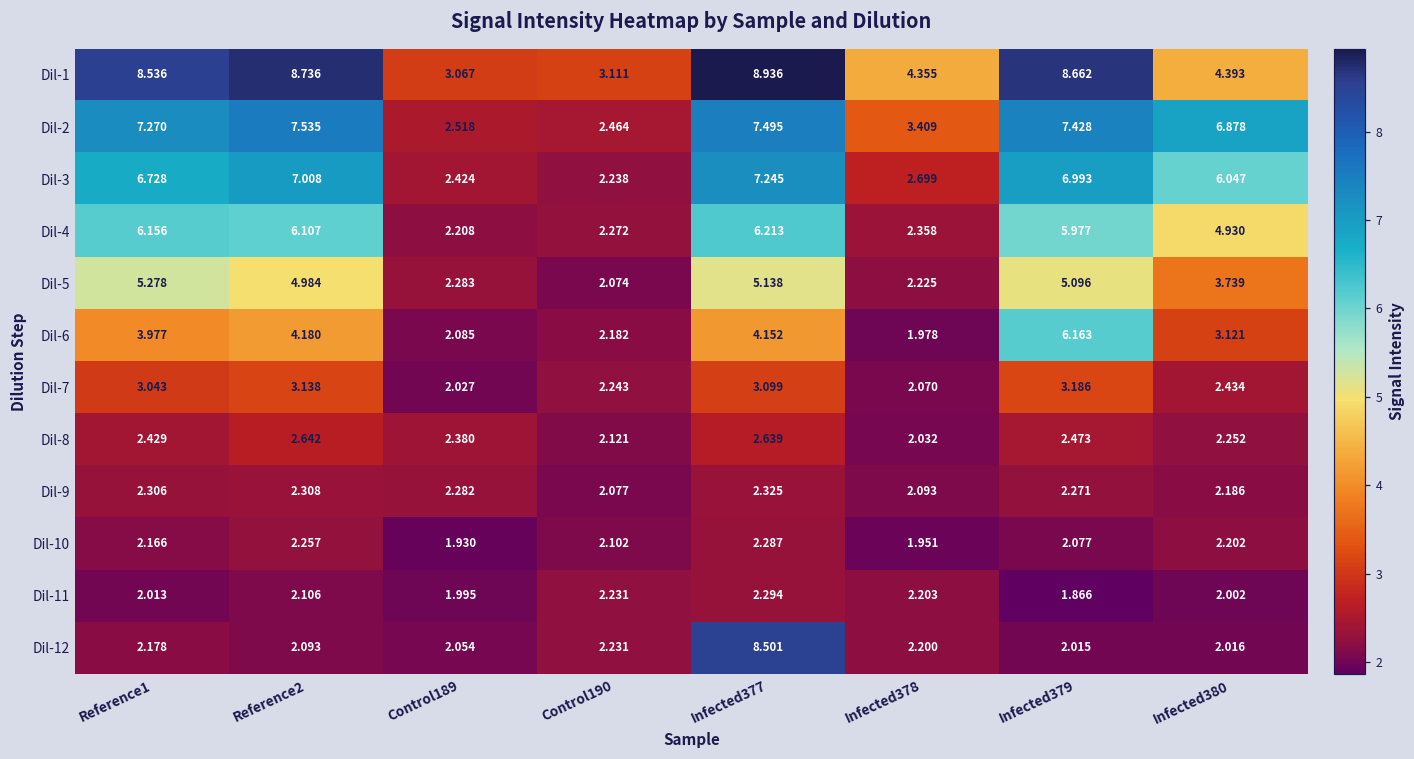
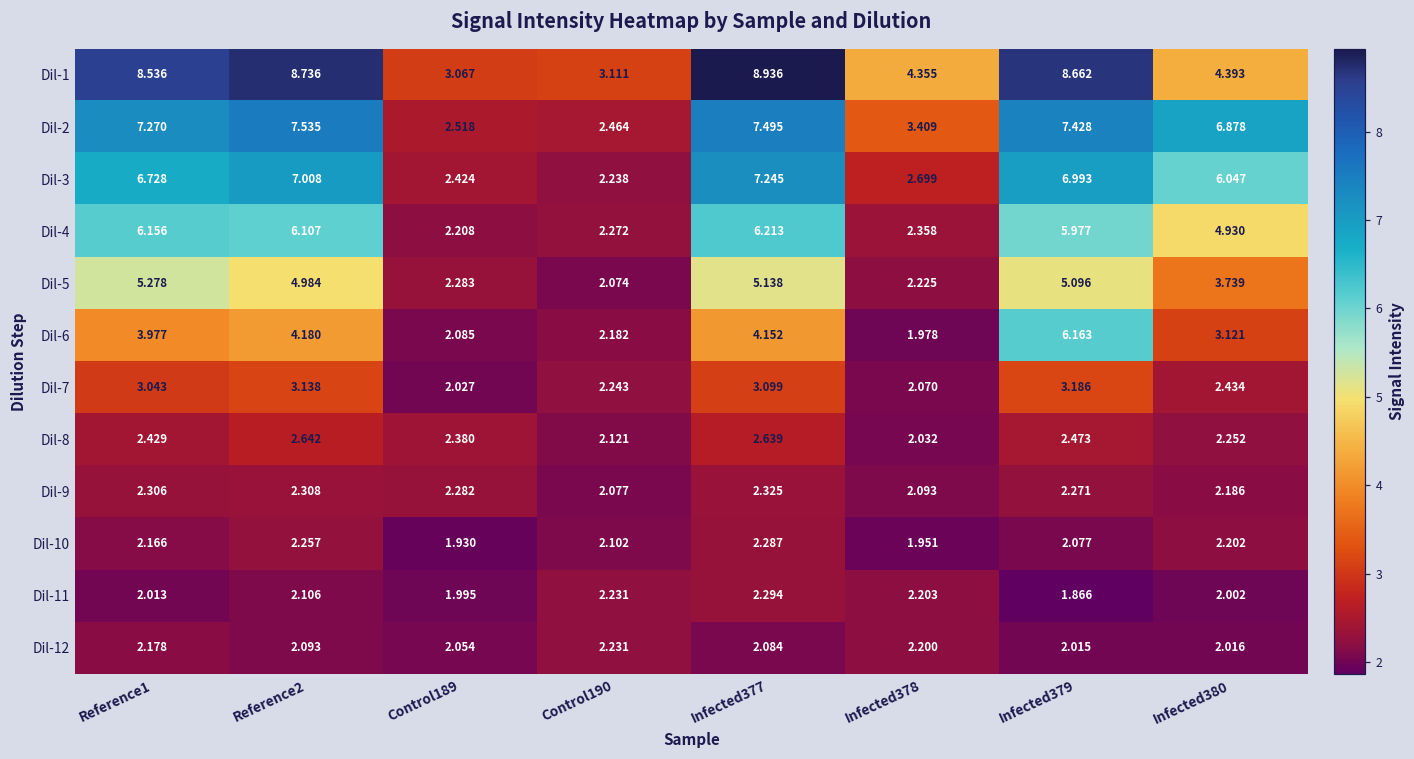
Dil-12, Infected377: 8.501 -> 2.084
